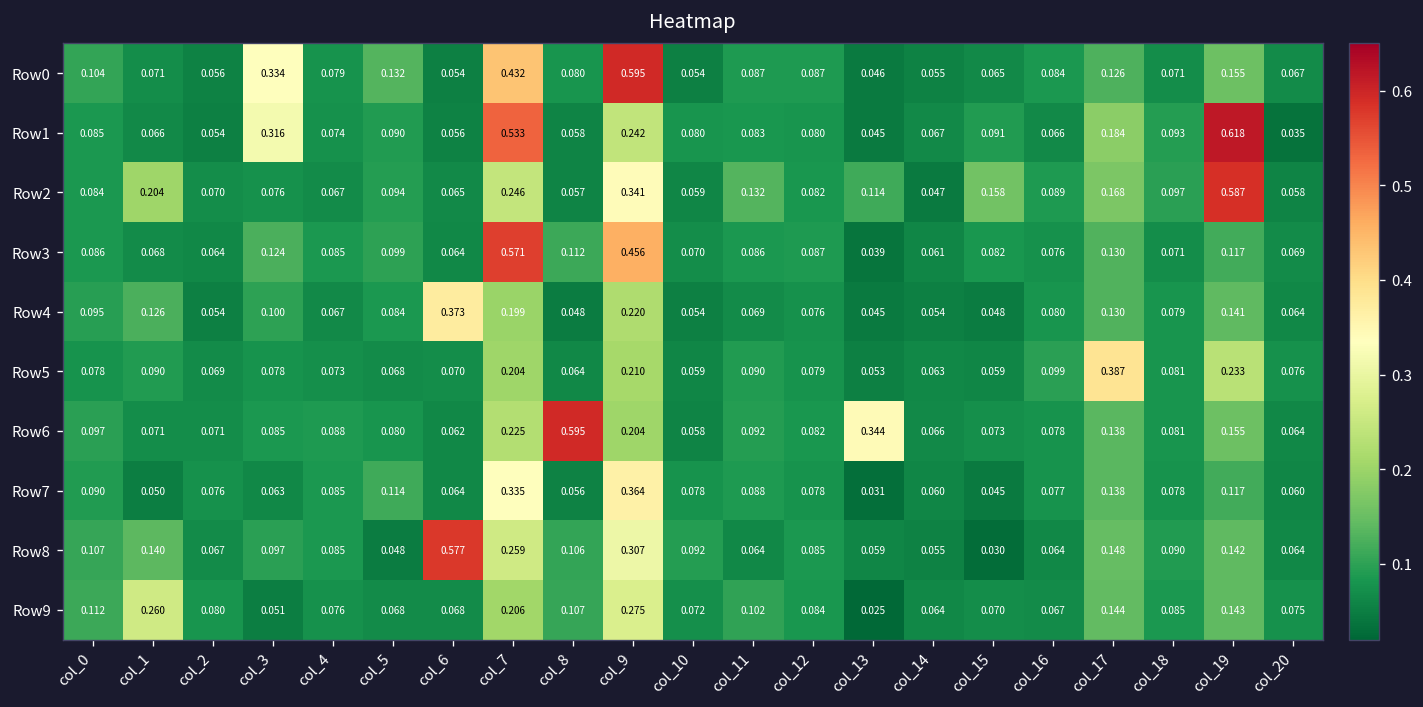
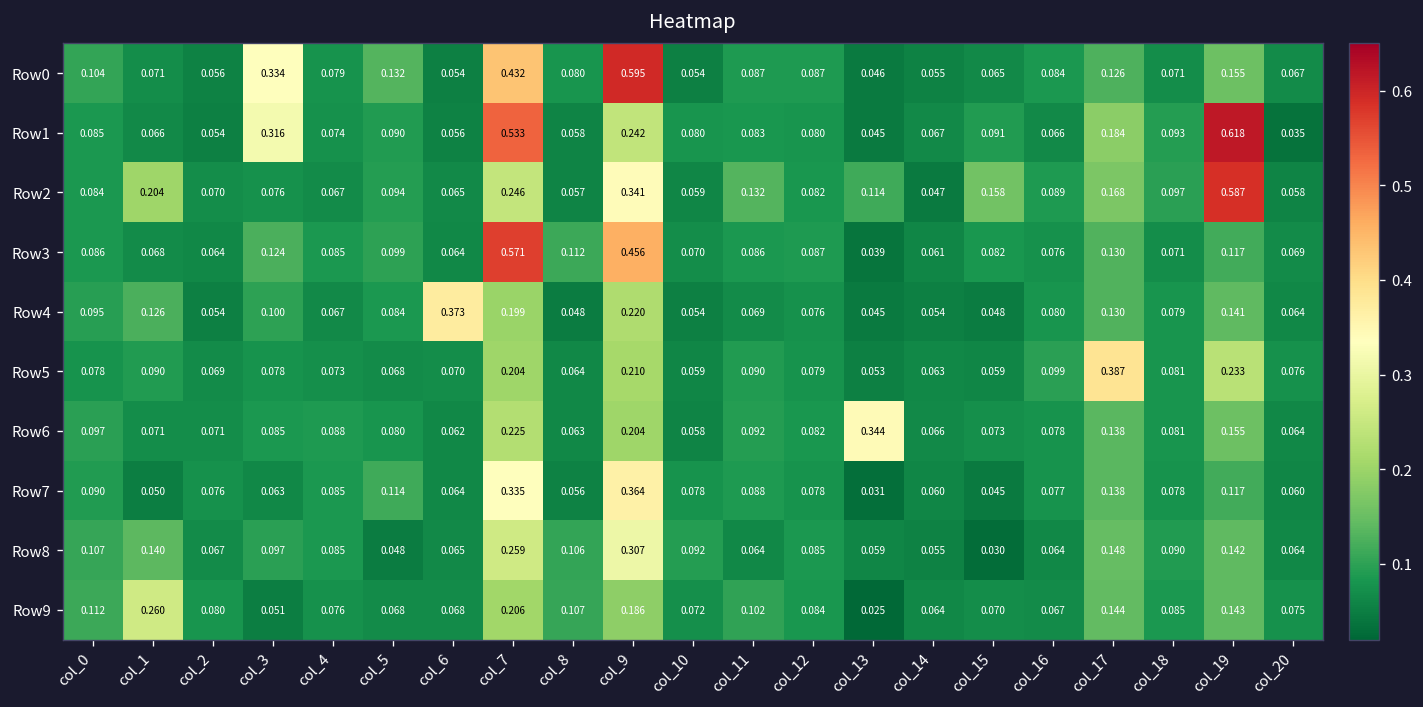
Row6, col_8: 0.595 -> 0.063
Row8, col_6: 0.577 -> 0.065
Row9, col_9: 0.275 -> 0.186
